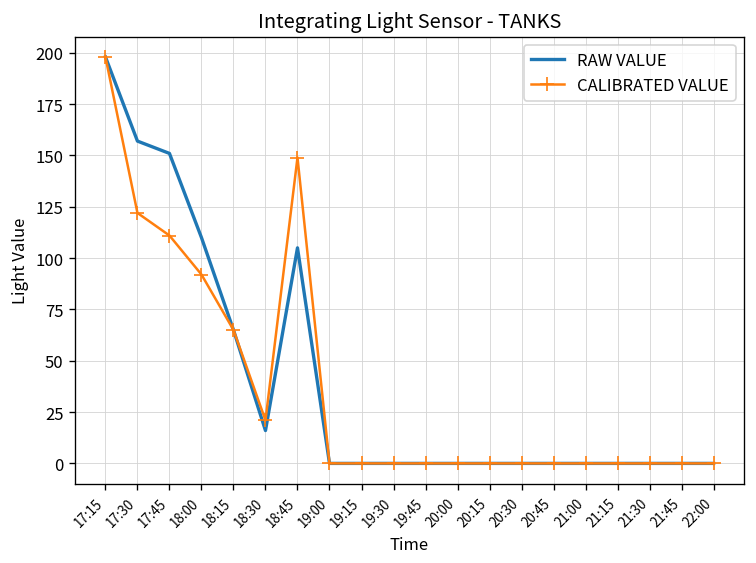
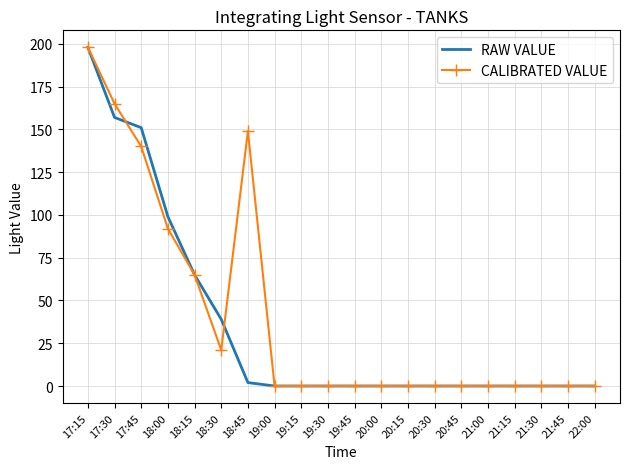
CALIBRATED VALUE, 17:30: 122 -> 165
CALIBRATED VALUE, 17:45: 111 -> 140
RAW VALUE, 18:00: 110 -> 99
RAW VALUE, 18:30: 16 -> 39
RAW VALUE, 18:45: 105 -> 2
